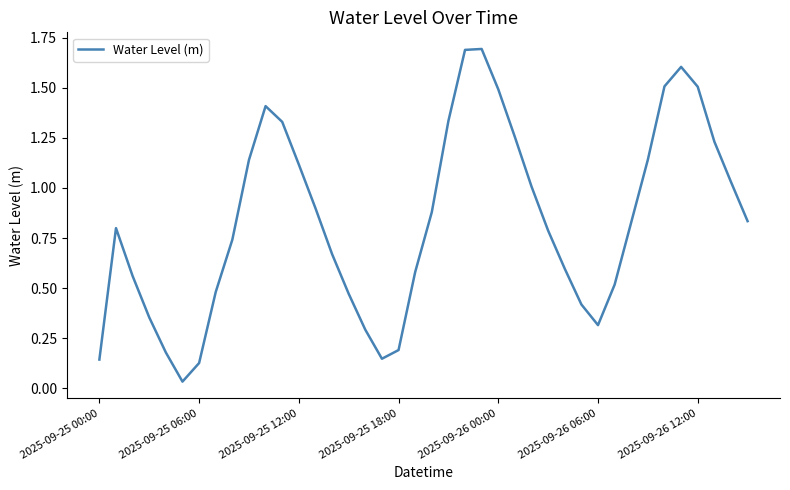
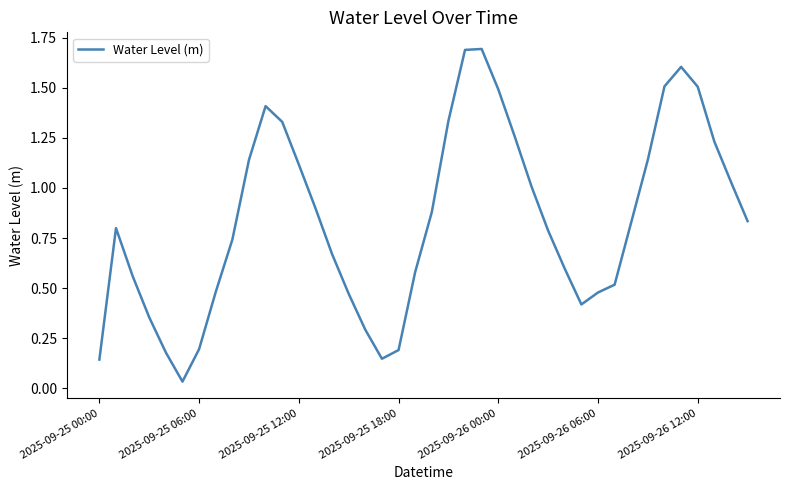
2025-09-25 06:00: 0.13 -> 0.20
2025-09-26 06:00: 0.31 -> 0.48
